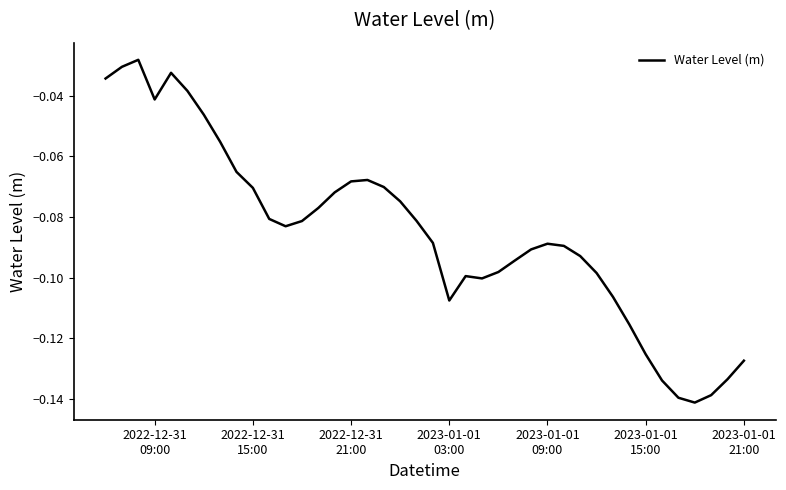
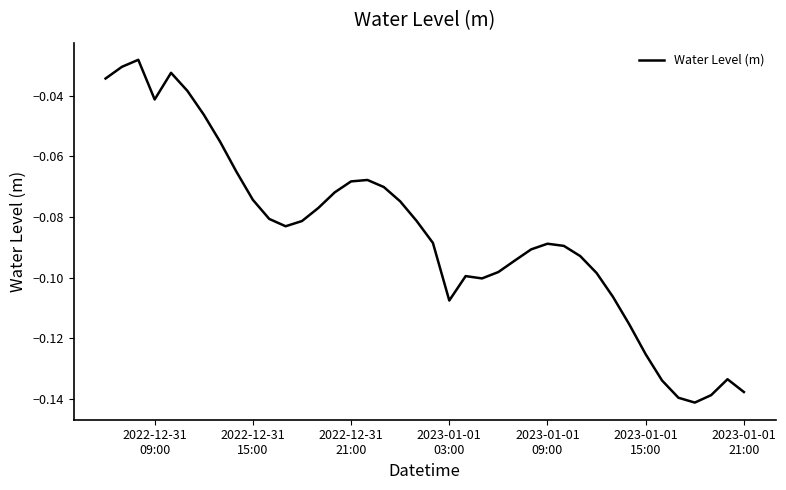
2022-12-31 15:00: -0.070 -> -0.074
2023-01-01 21:00: -0.127 -> -0.138
